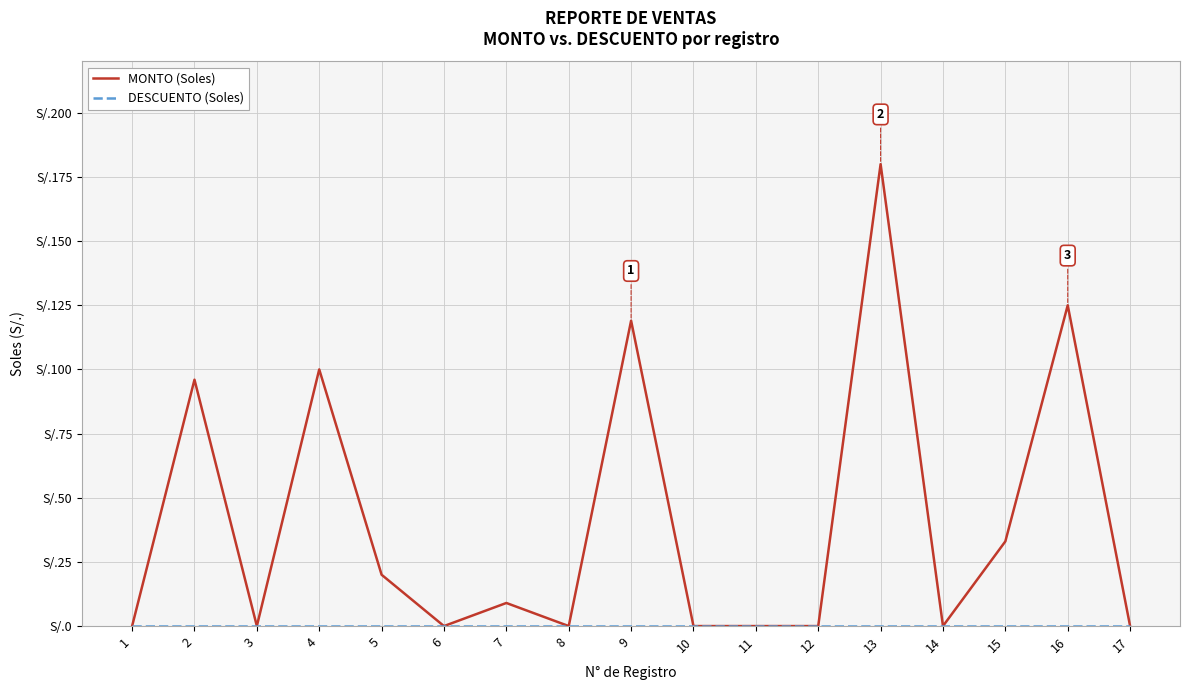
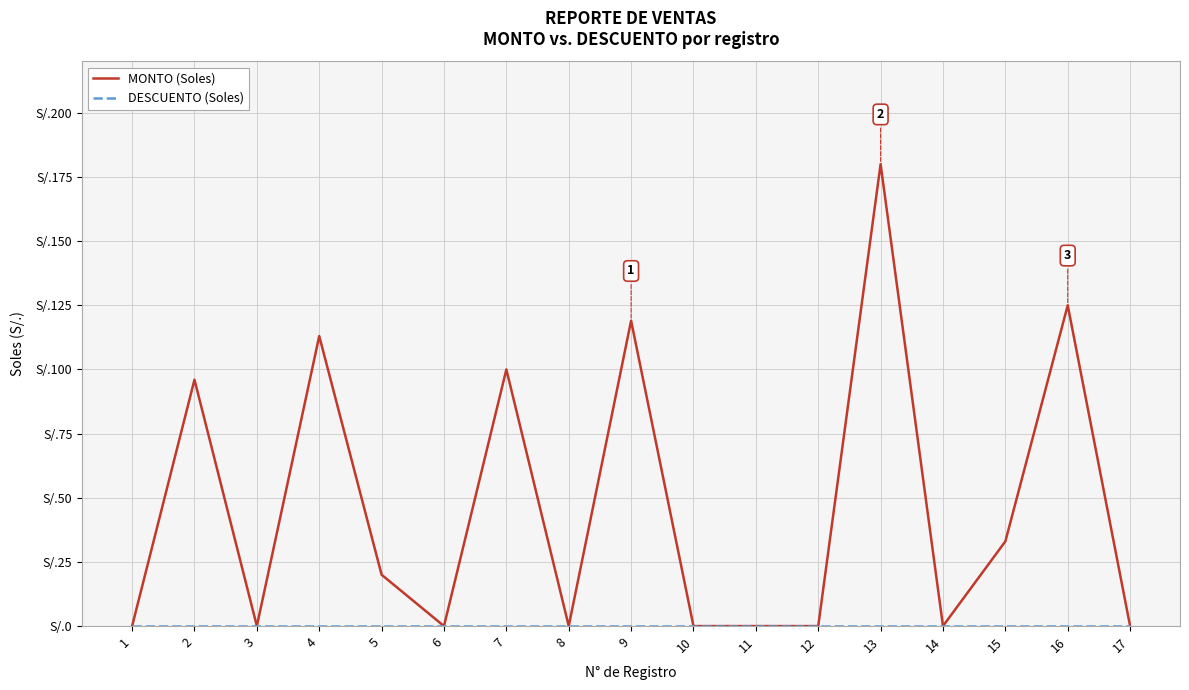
MONTO (Soles), 4: S/.100 -> S/.113
MONTO (Soles), 7: S/.9 -> S/.100
